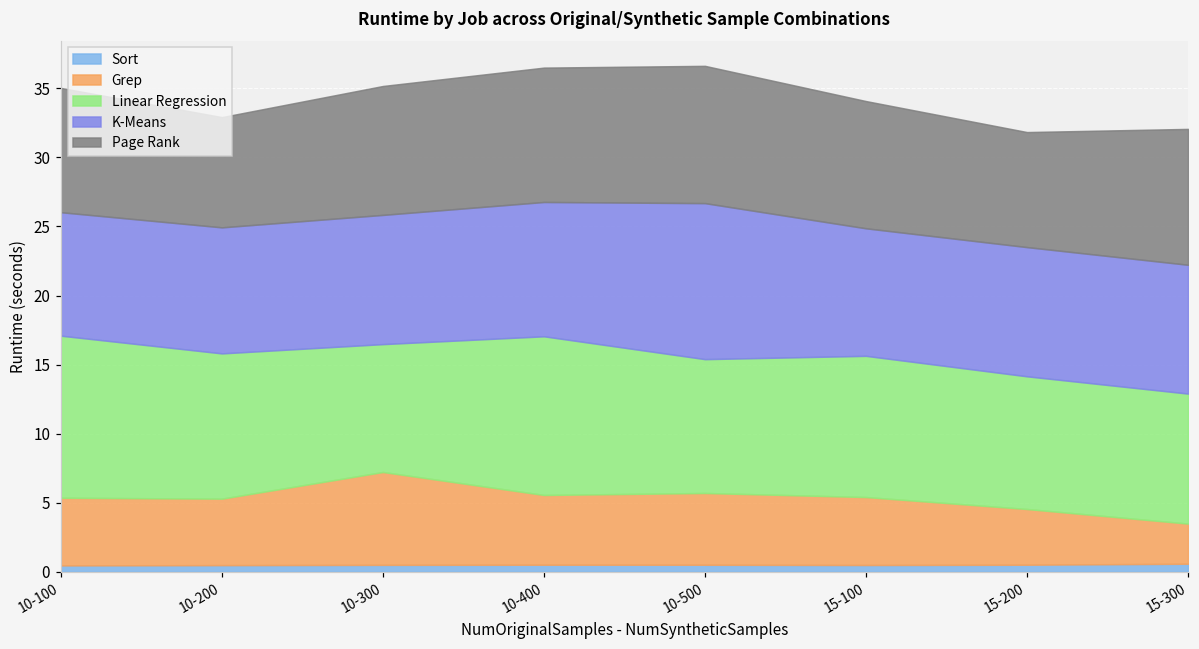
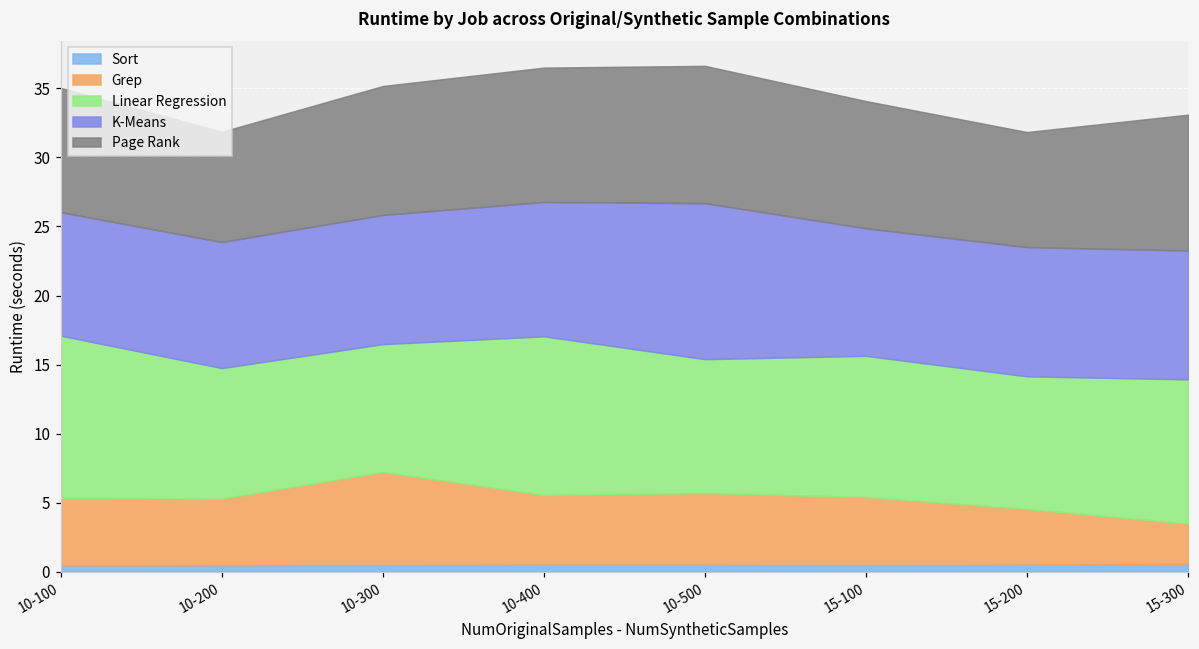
Linear Regression, 10-200: 10.5 -> 9.5
Linear Regression, 15-300: 9.4 -> 10.4
